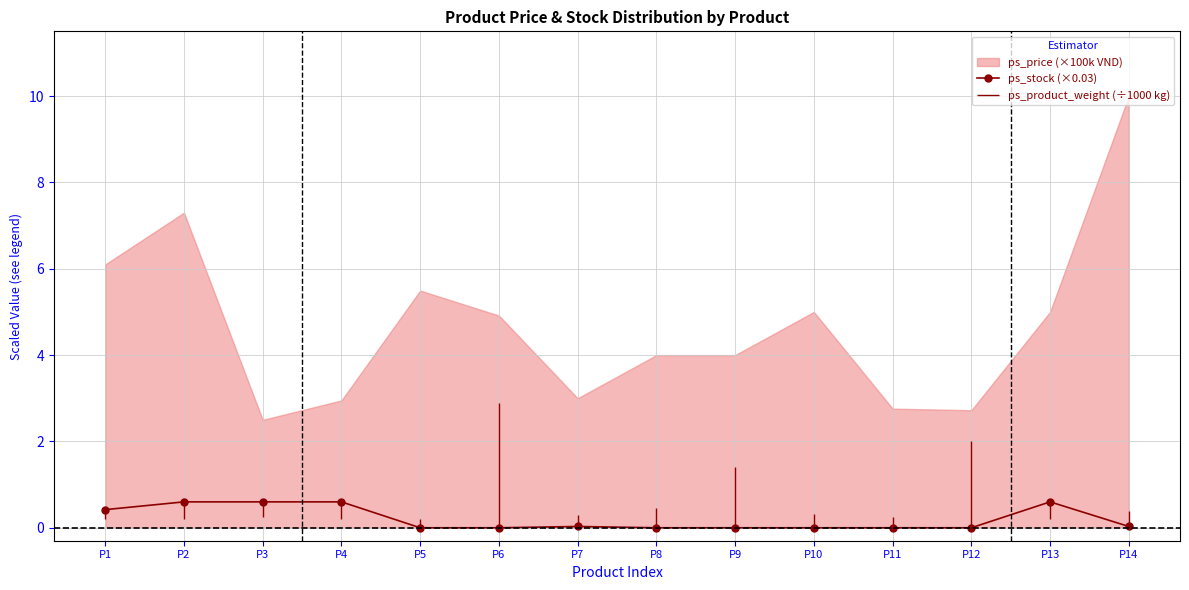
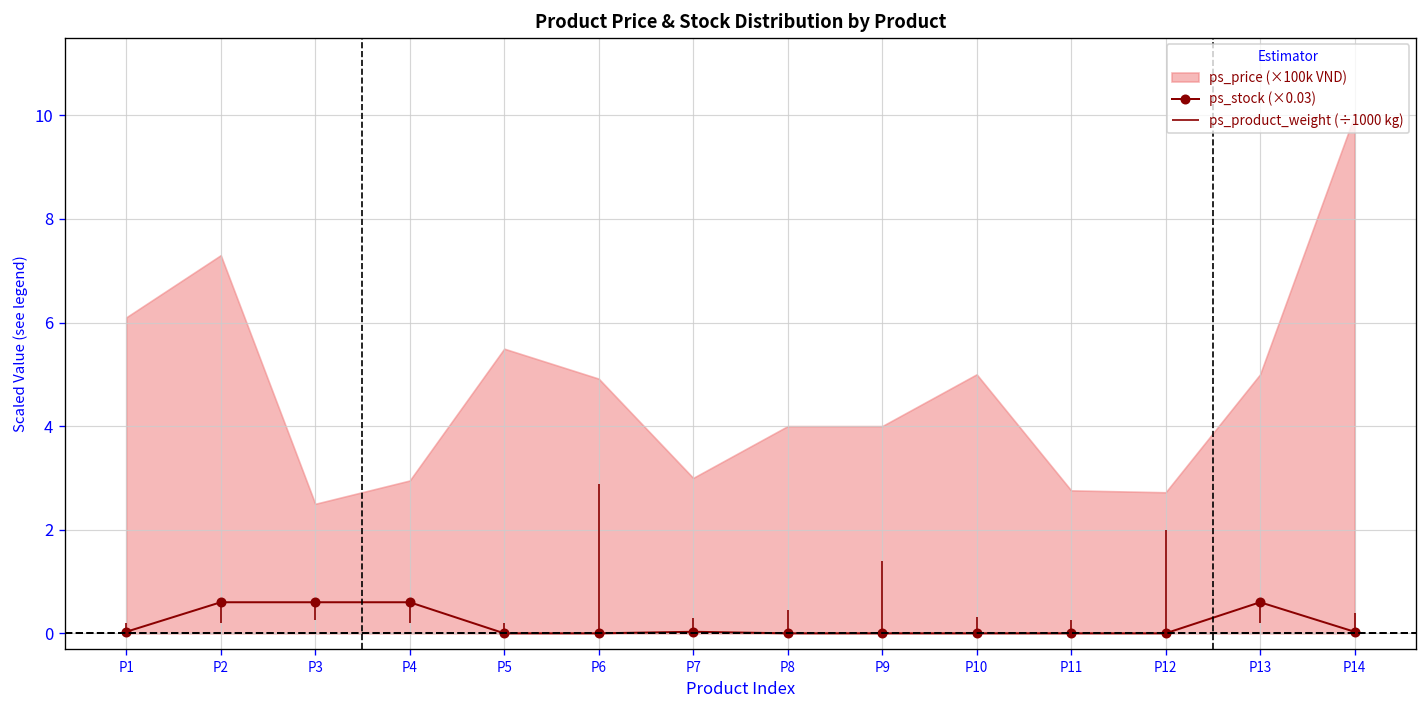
ps_stock (×0.03), P1: 0.4 -> 0.0
